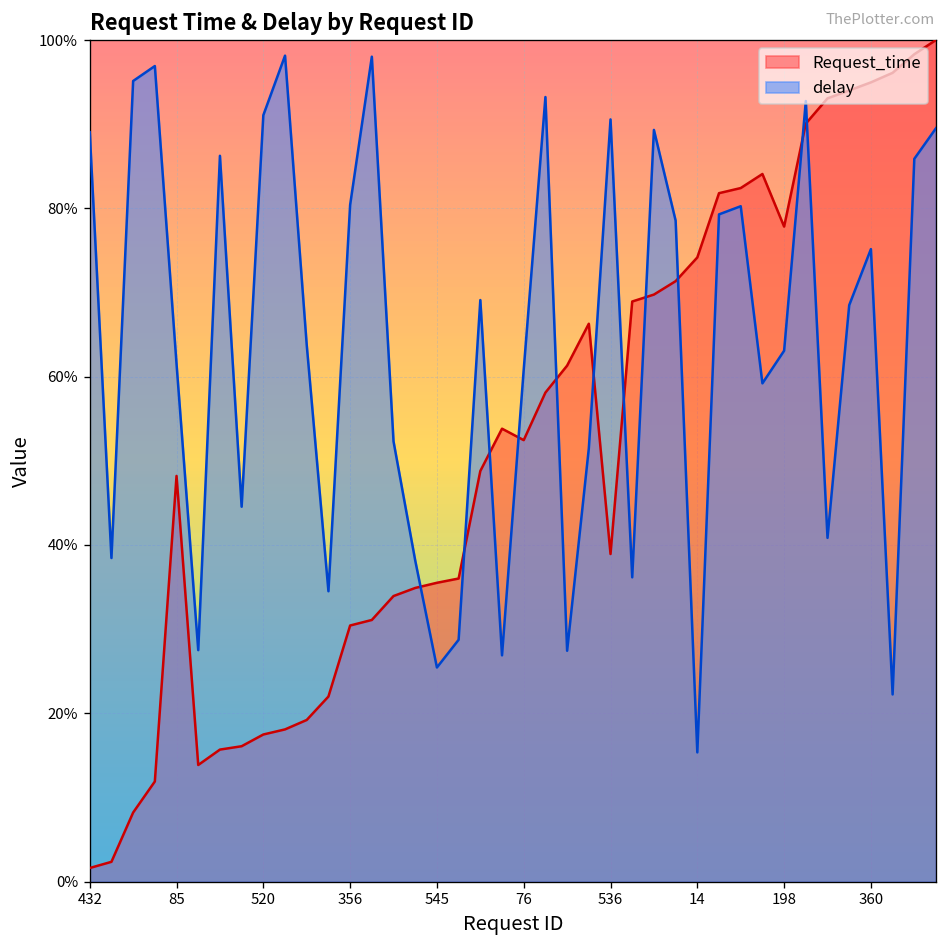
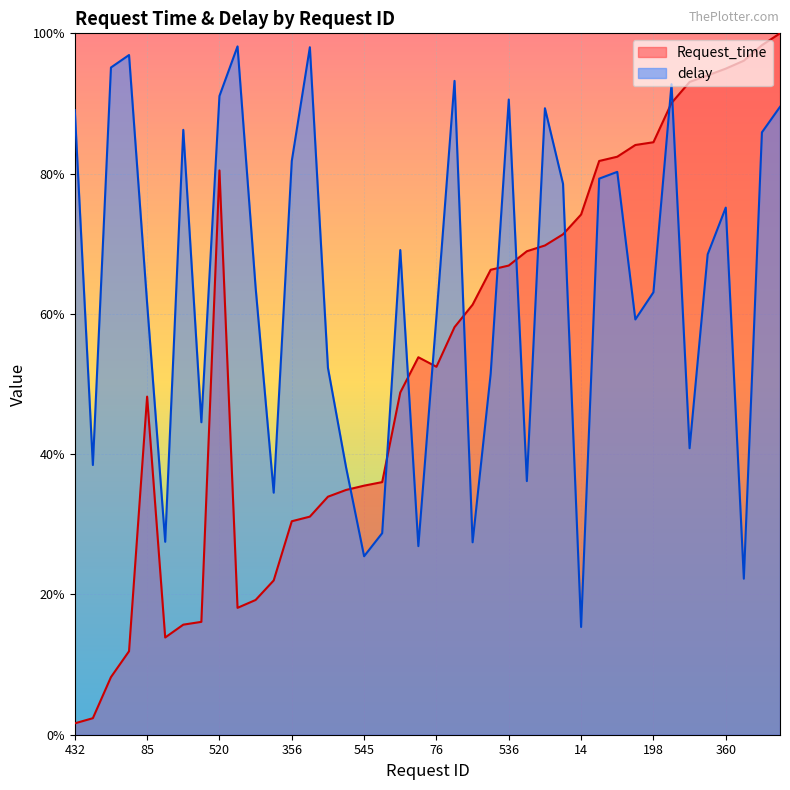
Request_time, 520: 17% -> 80%
delay, 356: 80% -> 82%
delay, 76: 61% -> 60%
Request_time, 536: 39% -> 67%
Request_time, 198: 78% -> 84%
